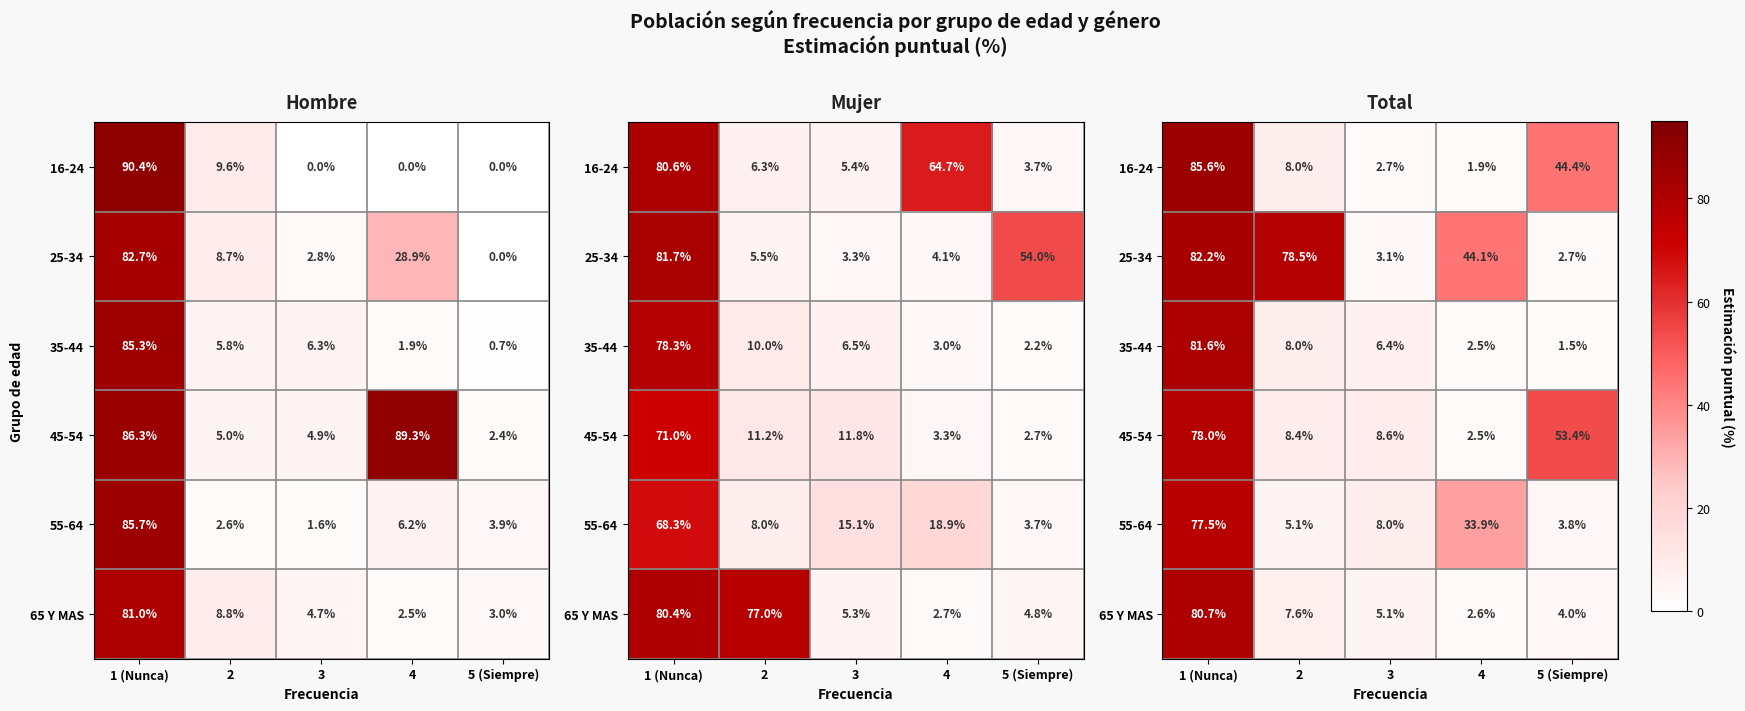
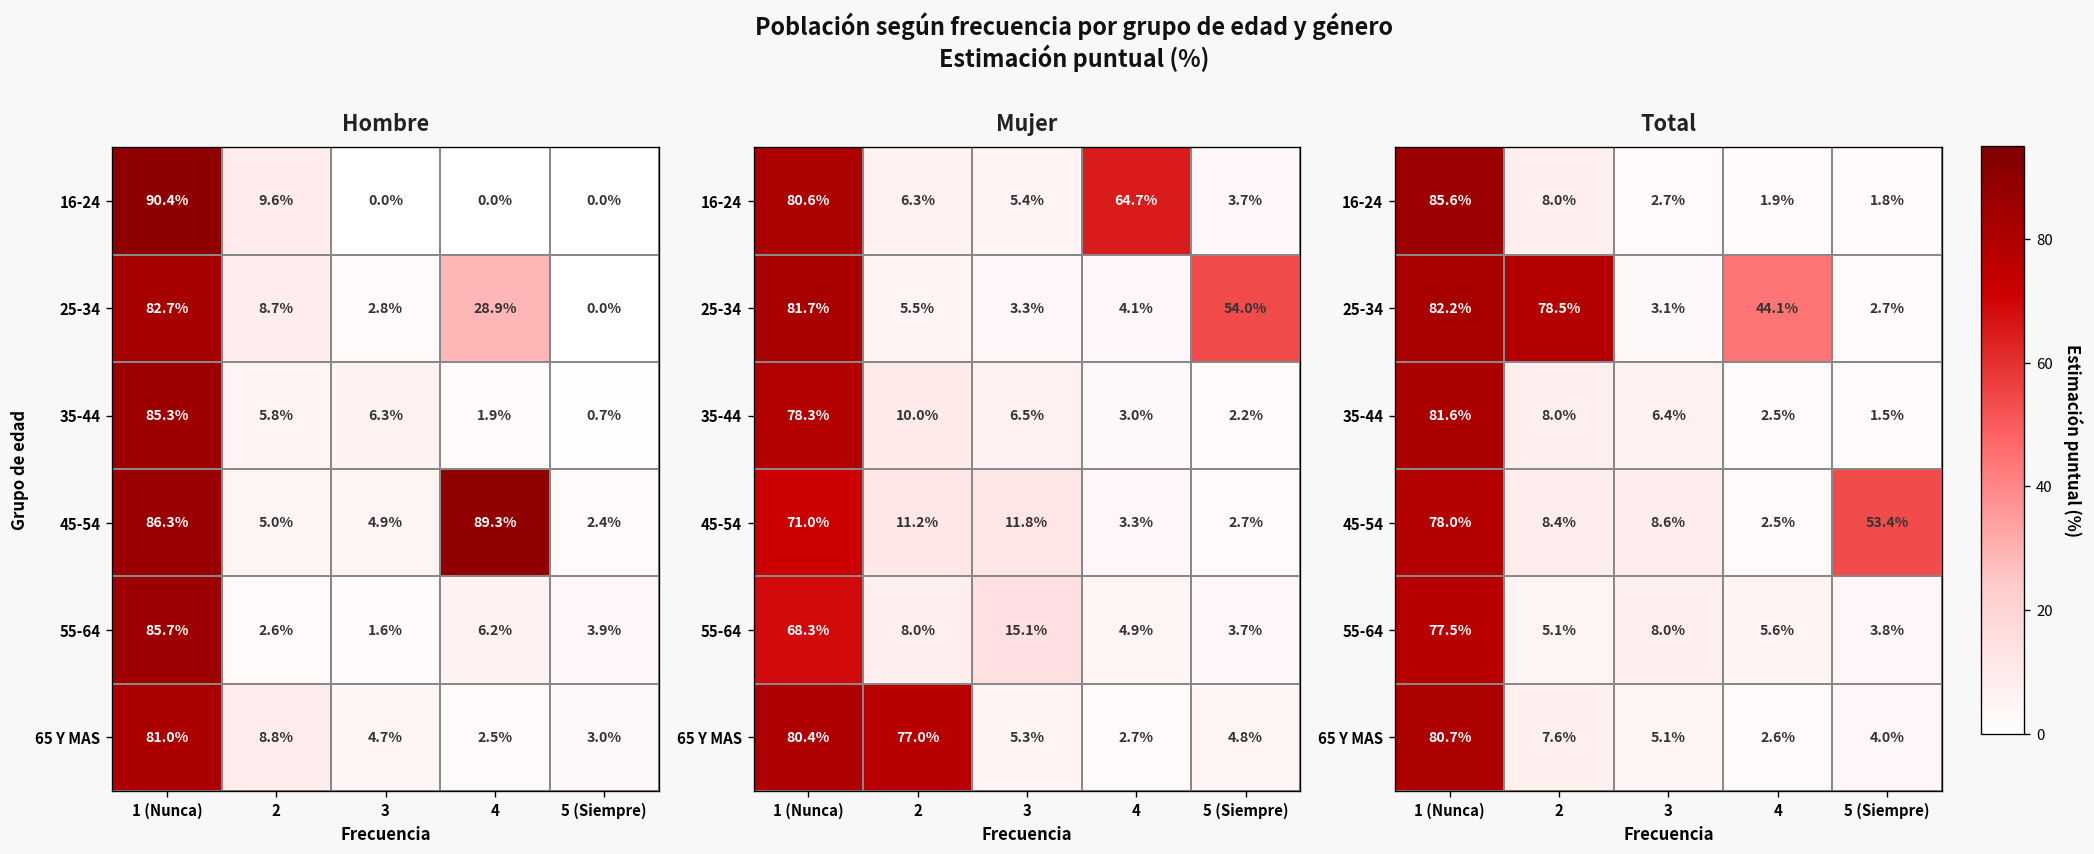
Mujer, 55-64, 4: 18.9% -> 4.9%
Total, 16-24, 5 (Siempre): 44.4% -> 1.8%
Total, 55-64, 4: 33.9% -> 5.6%
